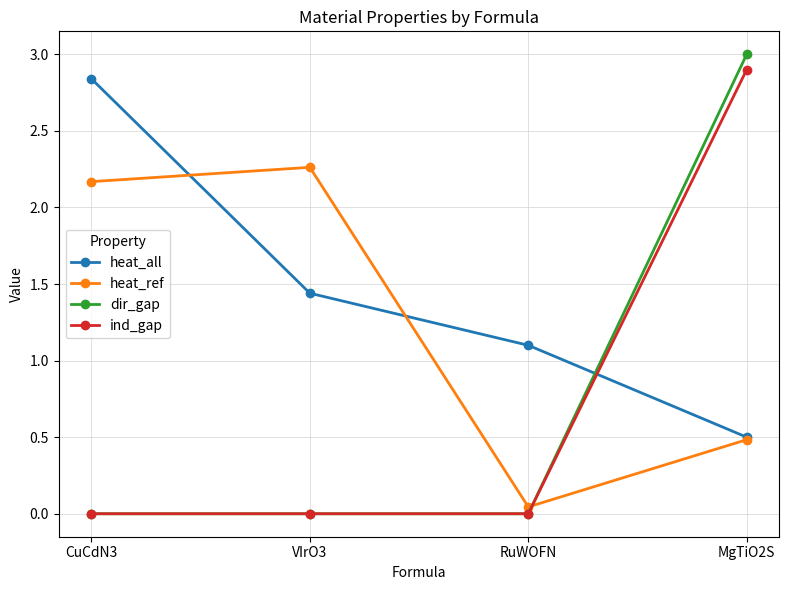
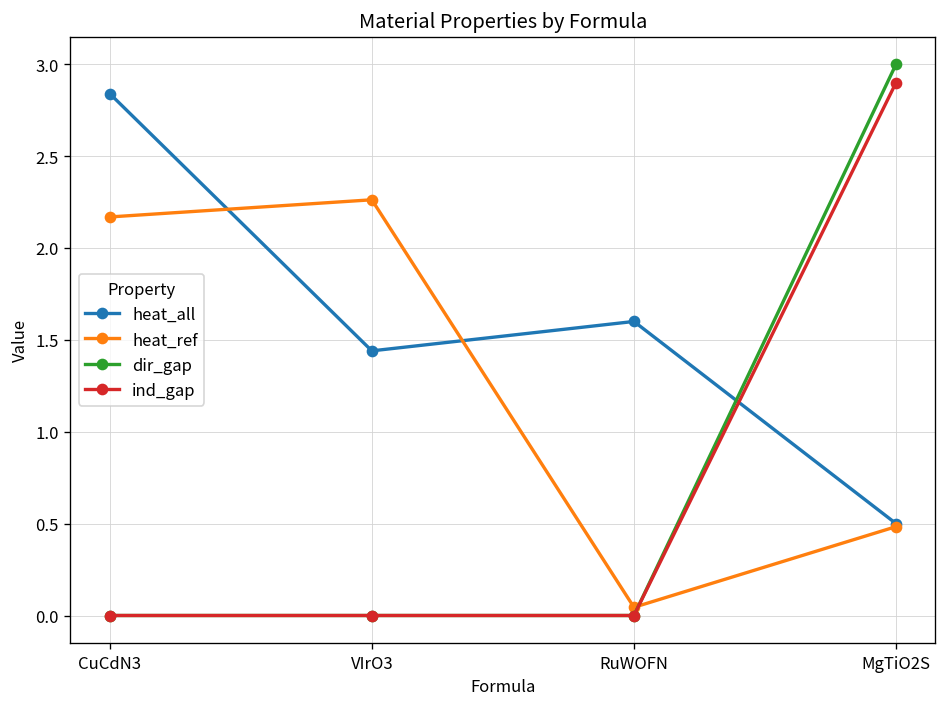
heat_all, RuWOFN: 1.1 -> 1.6
